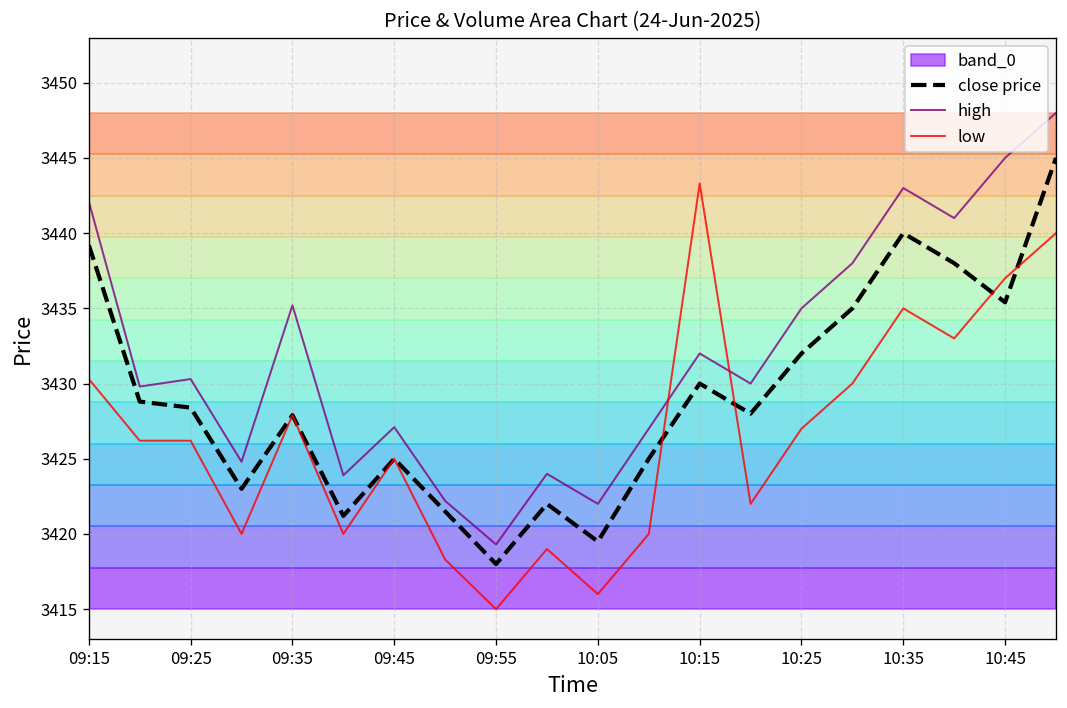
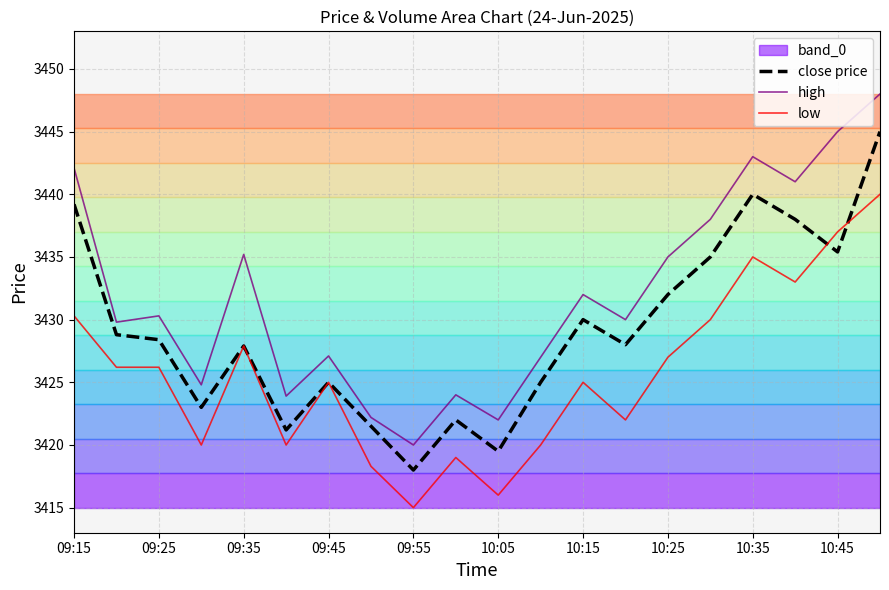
high, 09:55: 3419.3 -> 3420.0
low, 10:15: 3443.3 -> 3425.0
